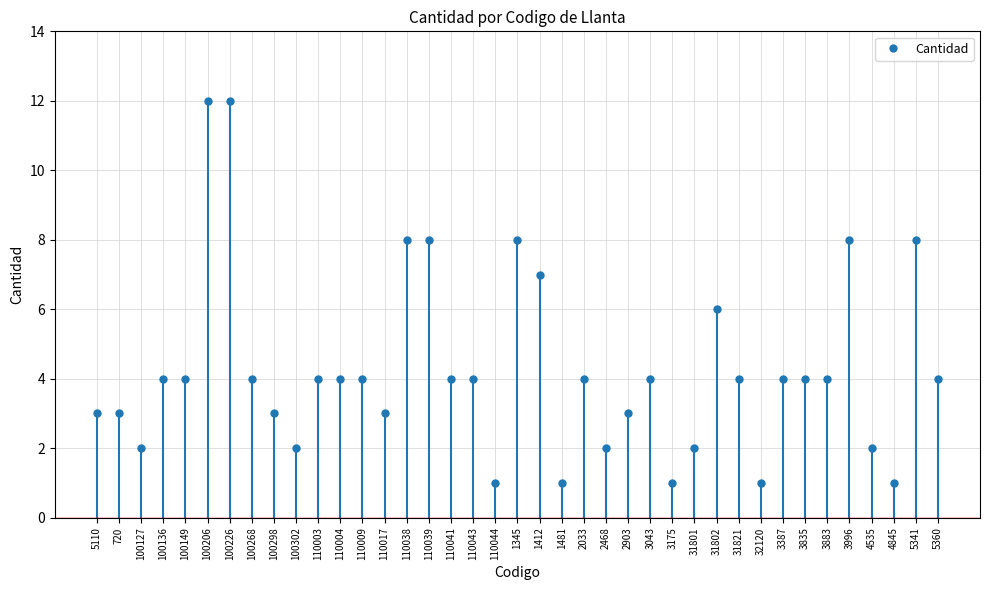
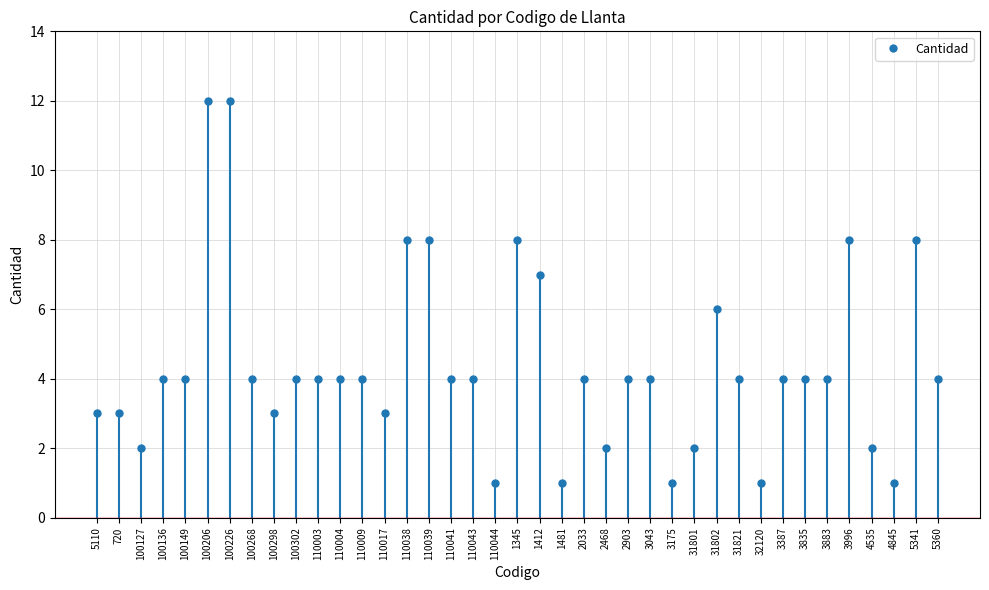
100302: 2 -> 4
2903: 3 -> 4
